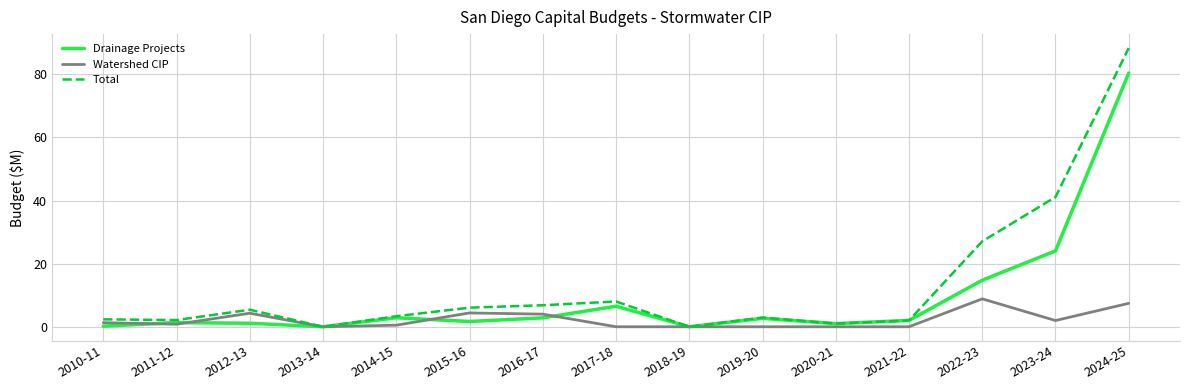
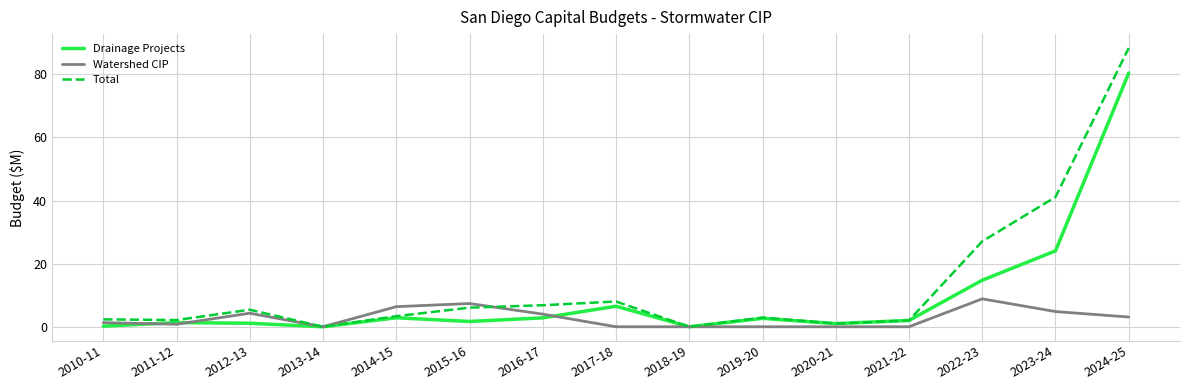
Watershed CIP, 2014-15: 1 -> 6
Watershed CIP, 2015-16: 4 -> 7
Watershed CIP, 2023-24: 2 -> 5
Watershed CIP, 2024-25: 7 -> 3
